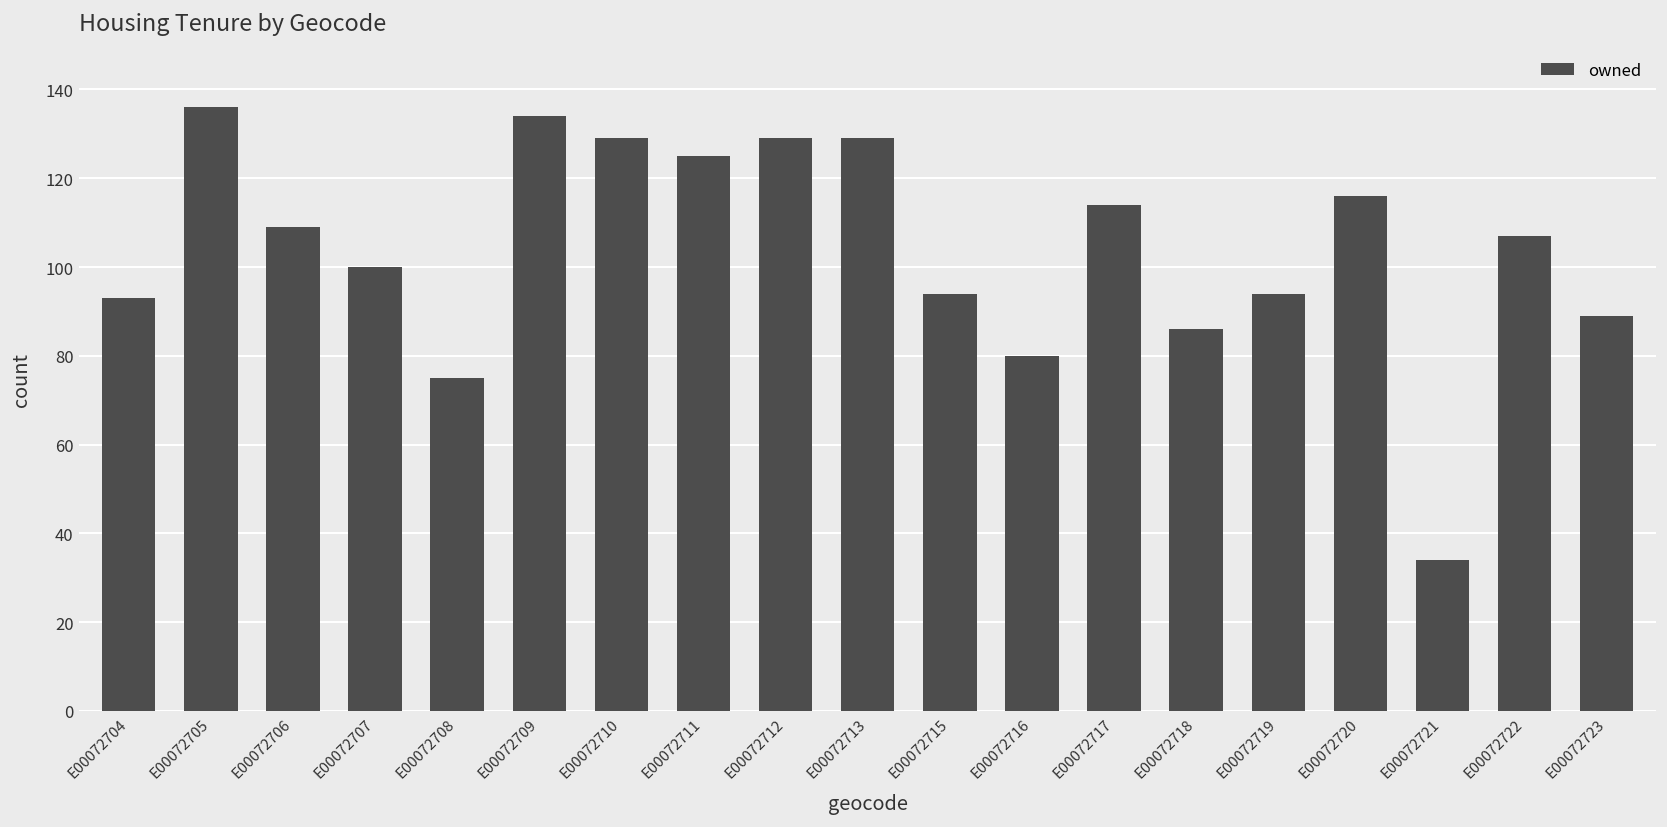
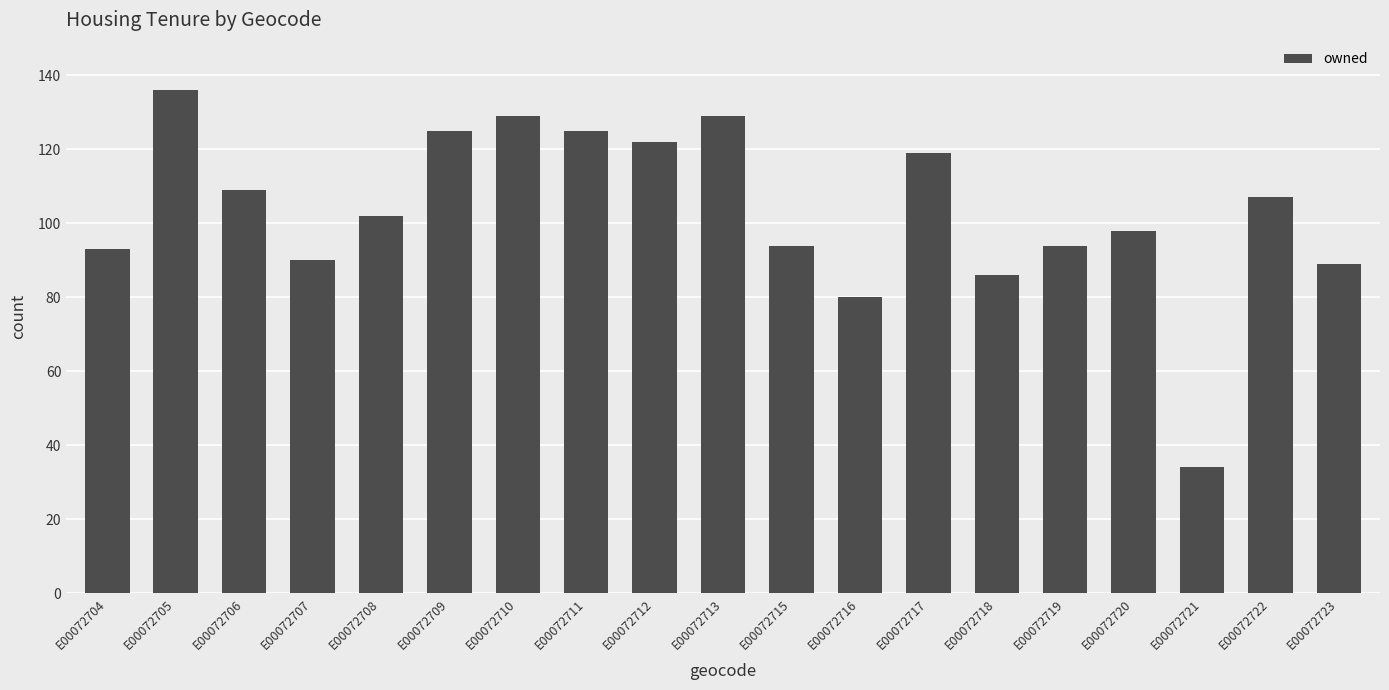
E00072707: 100 -> 90
E00072708: 75 -> 102
E00072709: 134 -> 125
E00072712: 129 -> 122
E00072717: 114 -> 119
E00072720: 116 -> 98
